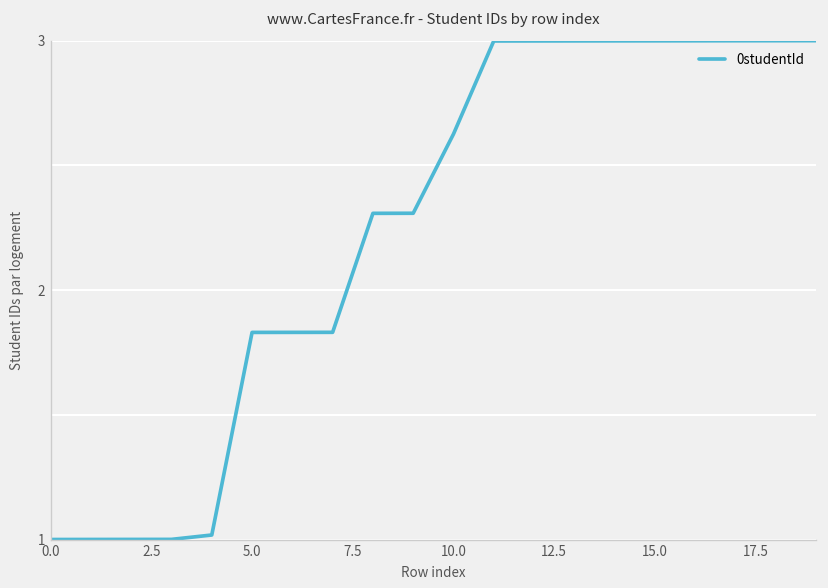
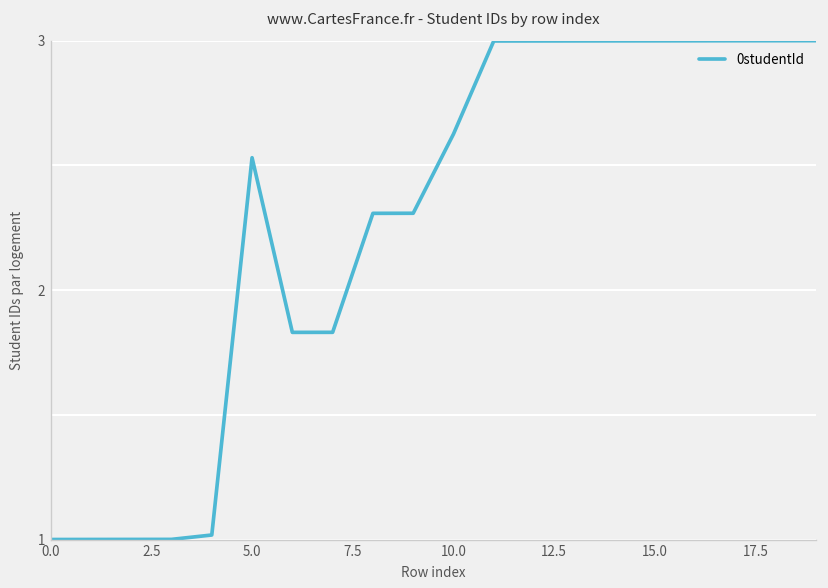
5.0: 1.83 -> 2.53
